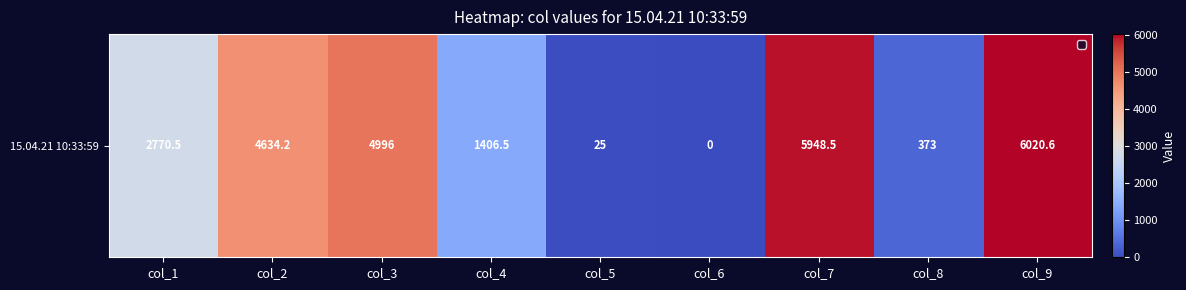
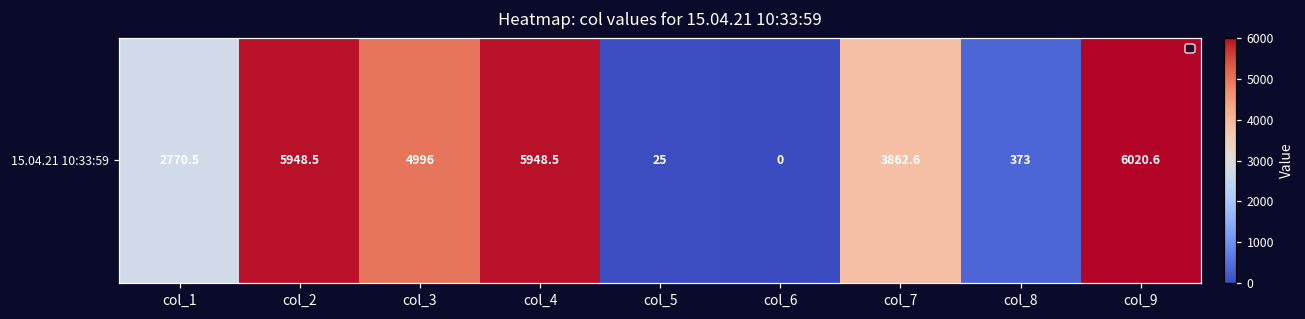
15.04.21 10:33:59, col_2: 4634.2 -> 5948.5
15.04.21 10:33:59, col_4: 1406.5 -> 5948.5
15.04.21 10:33:59, col_7: 5948.5 -> 3862.6
